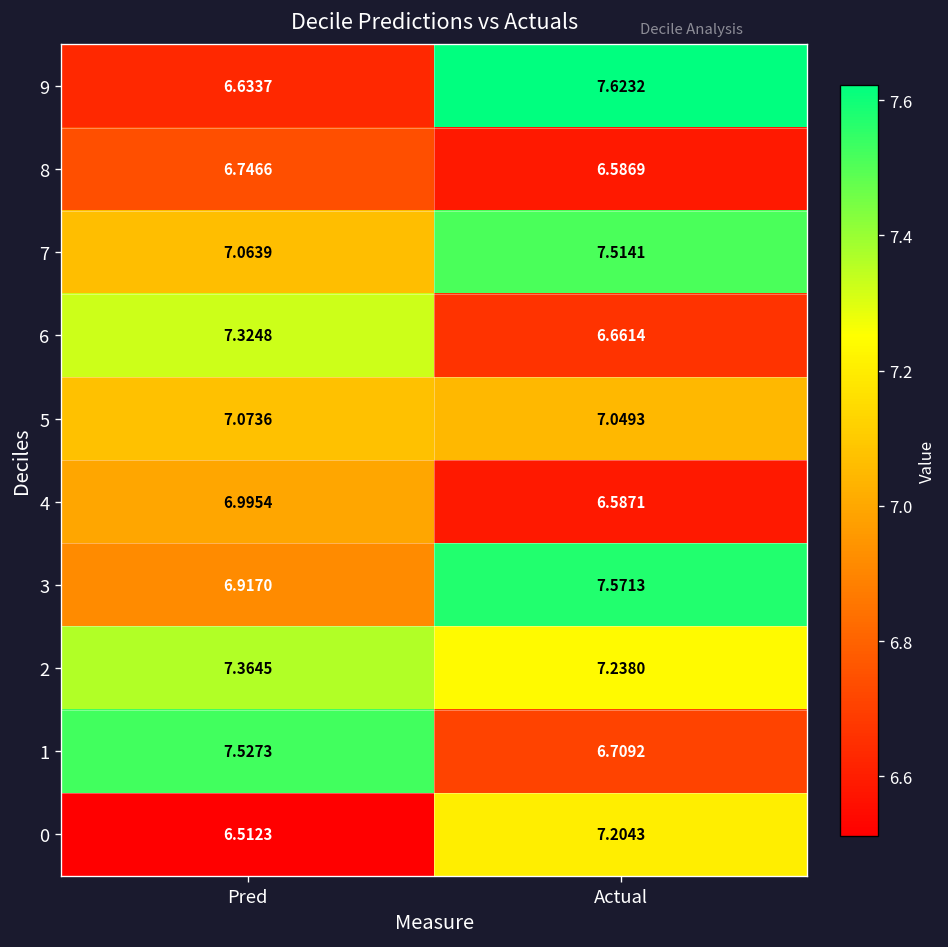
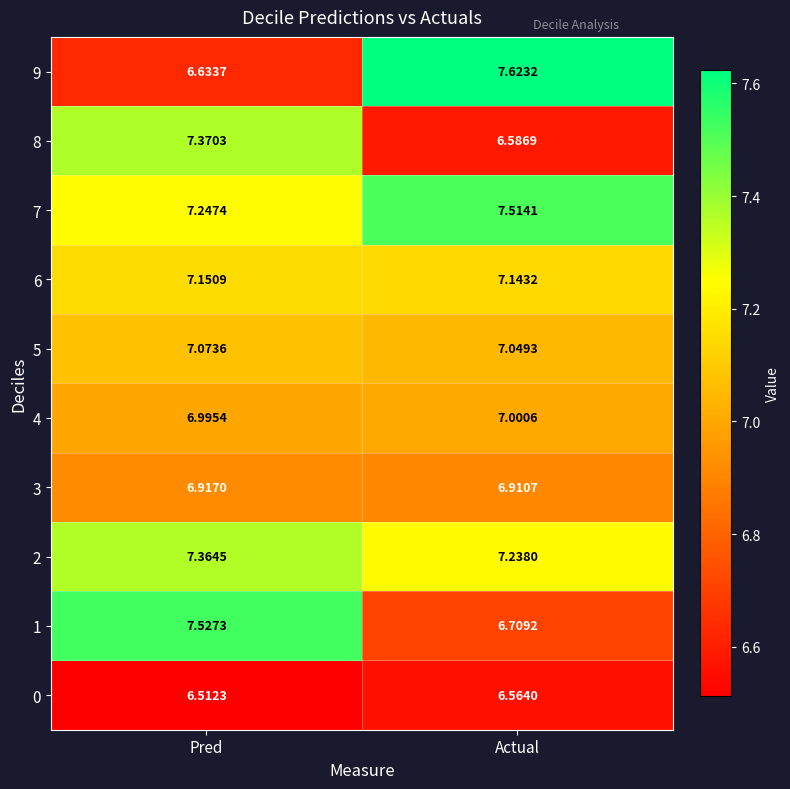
8, Pred: 6.7466 -> 7.3703
7, Pred: 7.0639 -> 7.2474
6, Pred: 7.3248 -> 7.1509
6, Actual: 6.6614 -> 7.1432
4, Actual: 6.5871 -> 7.0006
3, Actual: 7.5713 -> 6.9107
0, Actual: 7.2043 -> 6.5640
